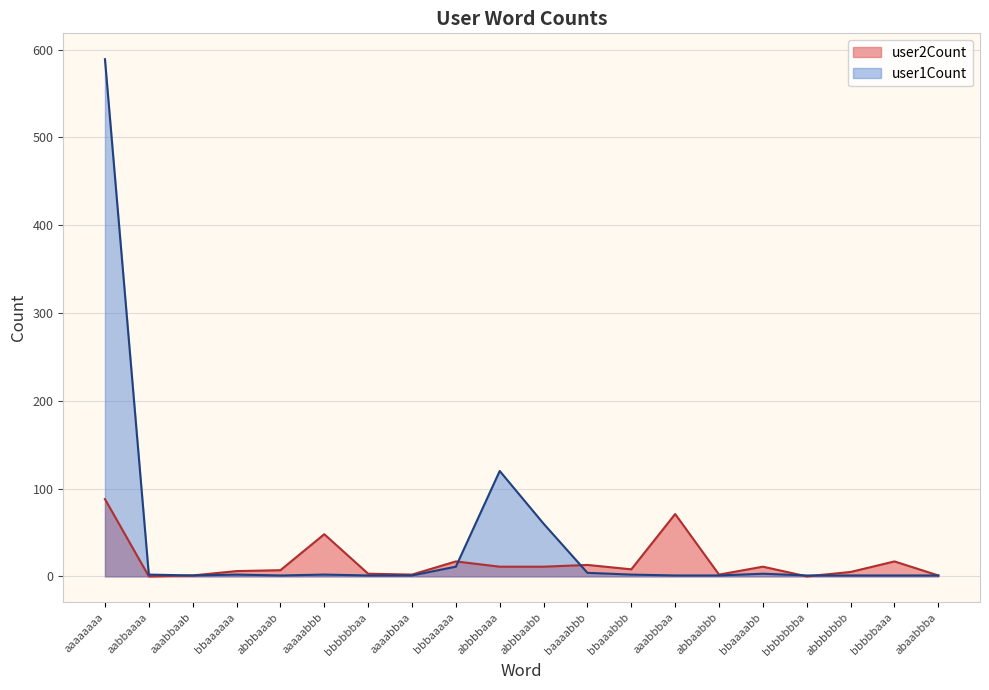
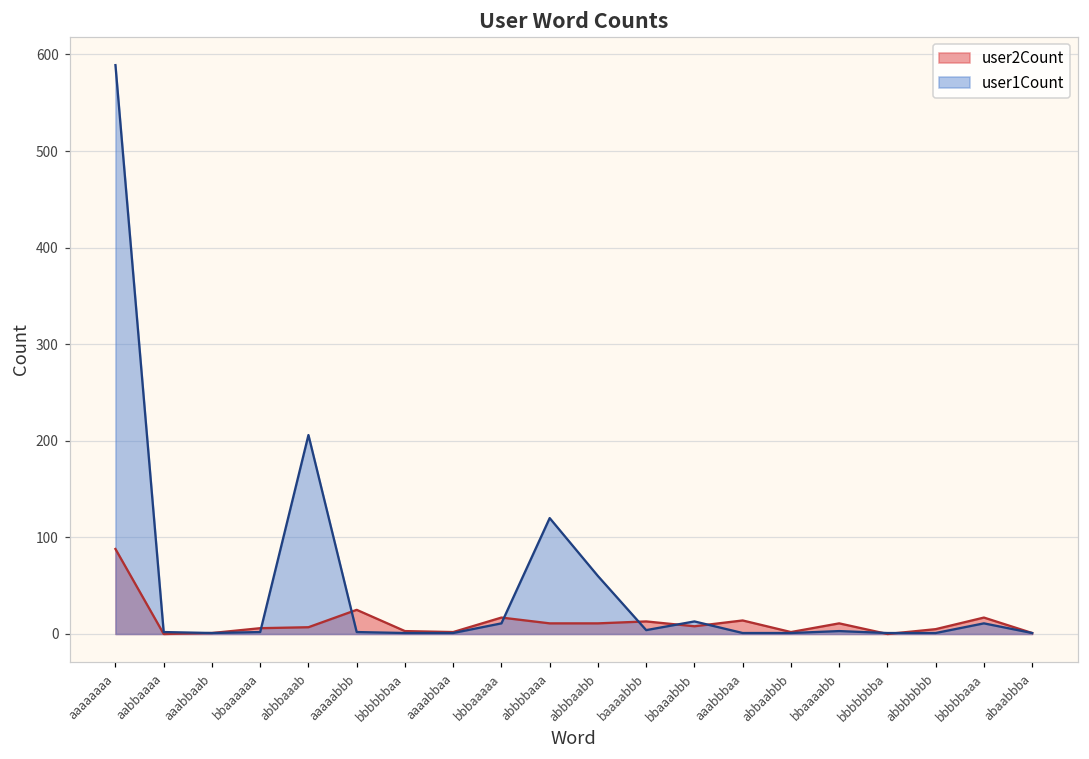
user1Count, abbbaaab: 0 -> 210
user2Count, aaaaabbb: 50 -> 30
user1Count, bbaaabbb: 0 -> 10
user2Count, aaabbbaa: 70 -> 10
user1Count, bbbbbaaa: 0 -> 10
